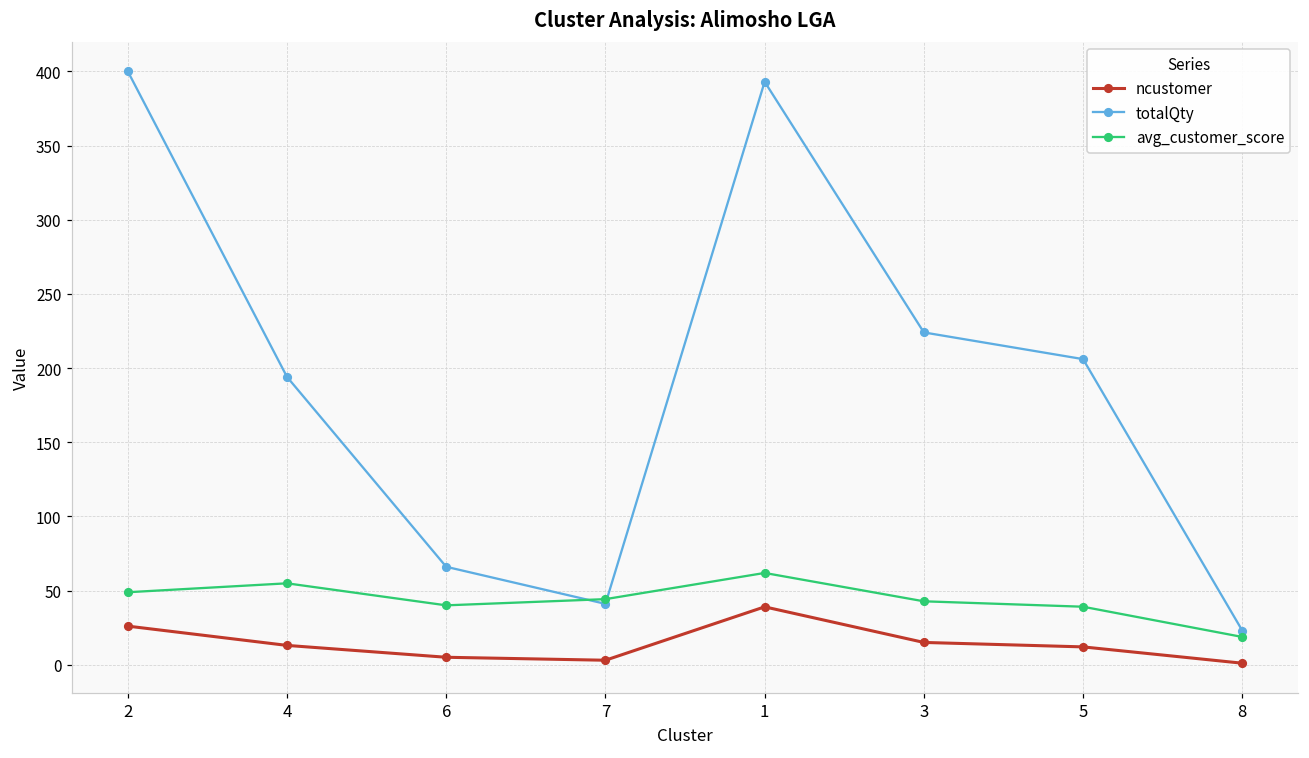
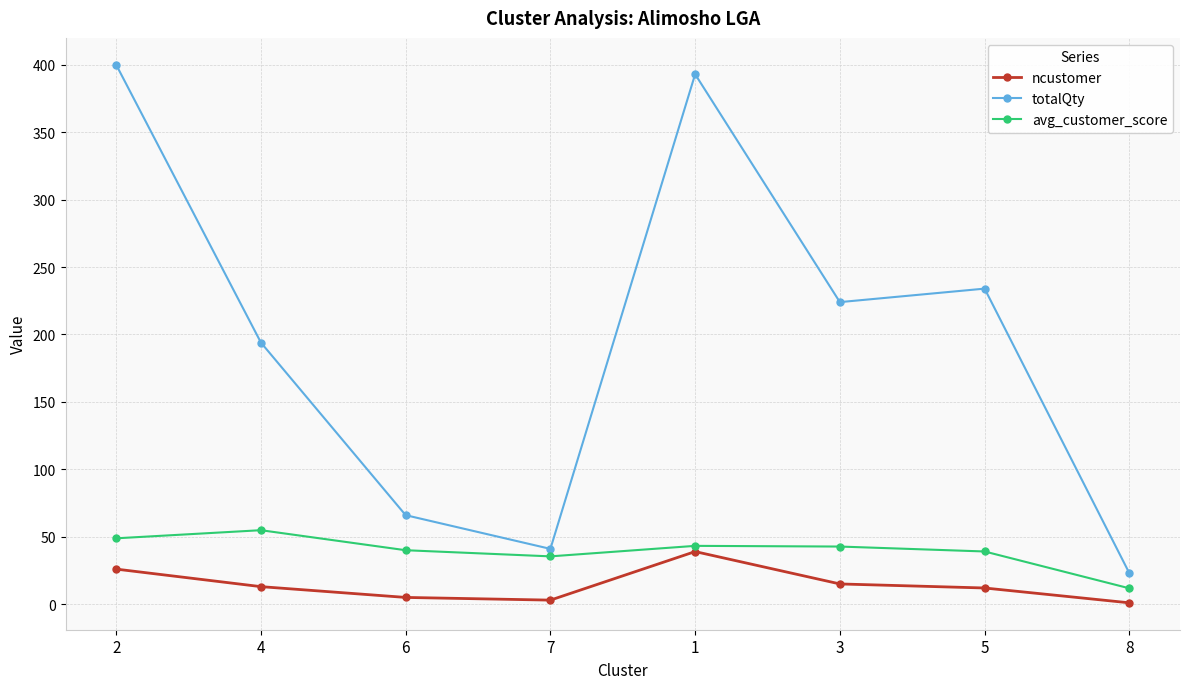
avg_customer_score, 7: 44 -> 35
avg_customer_score, 1: 62 -> 43
totalQty, 5: 206 -> 234
avg_customer_score, 8: 19 -> 12
